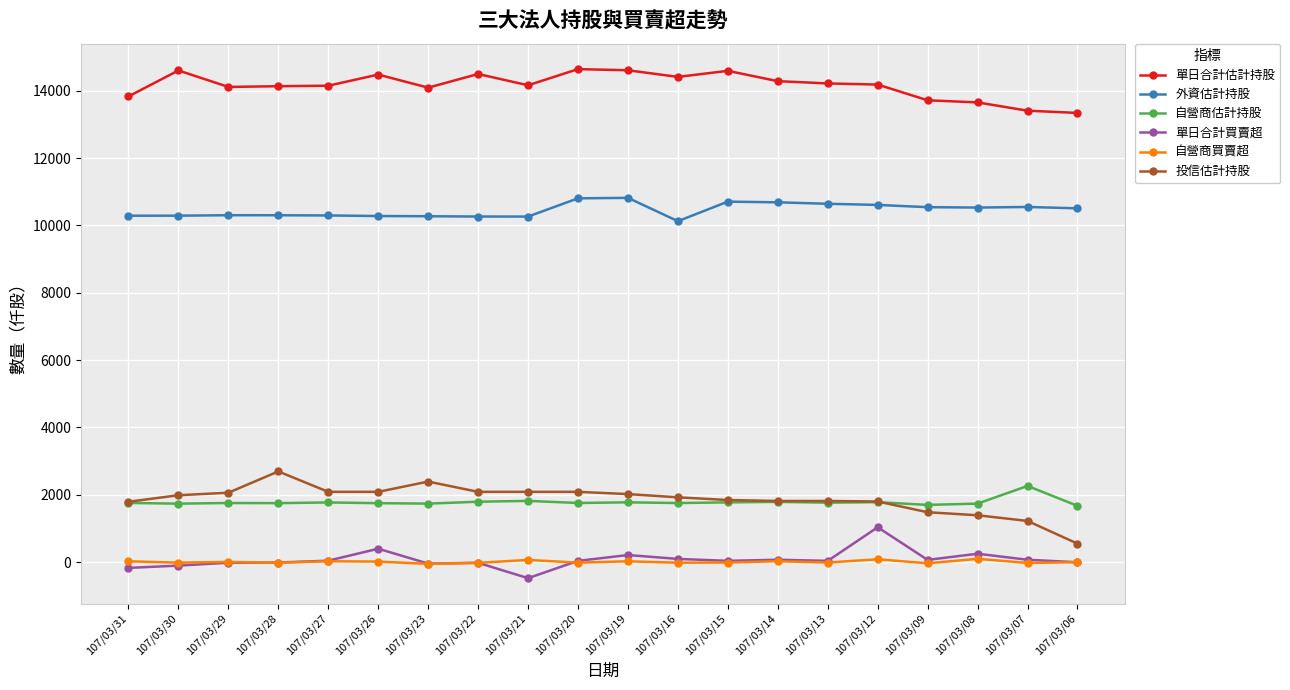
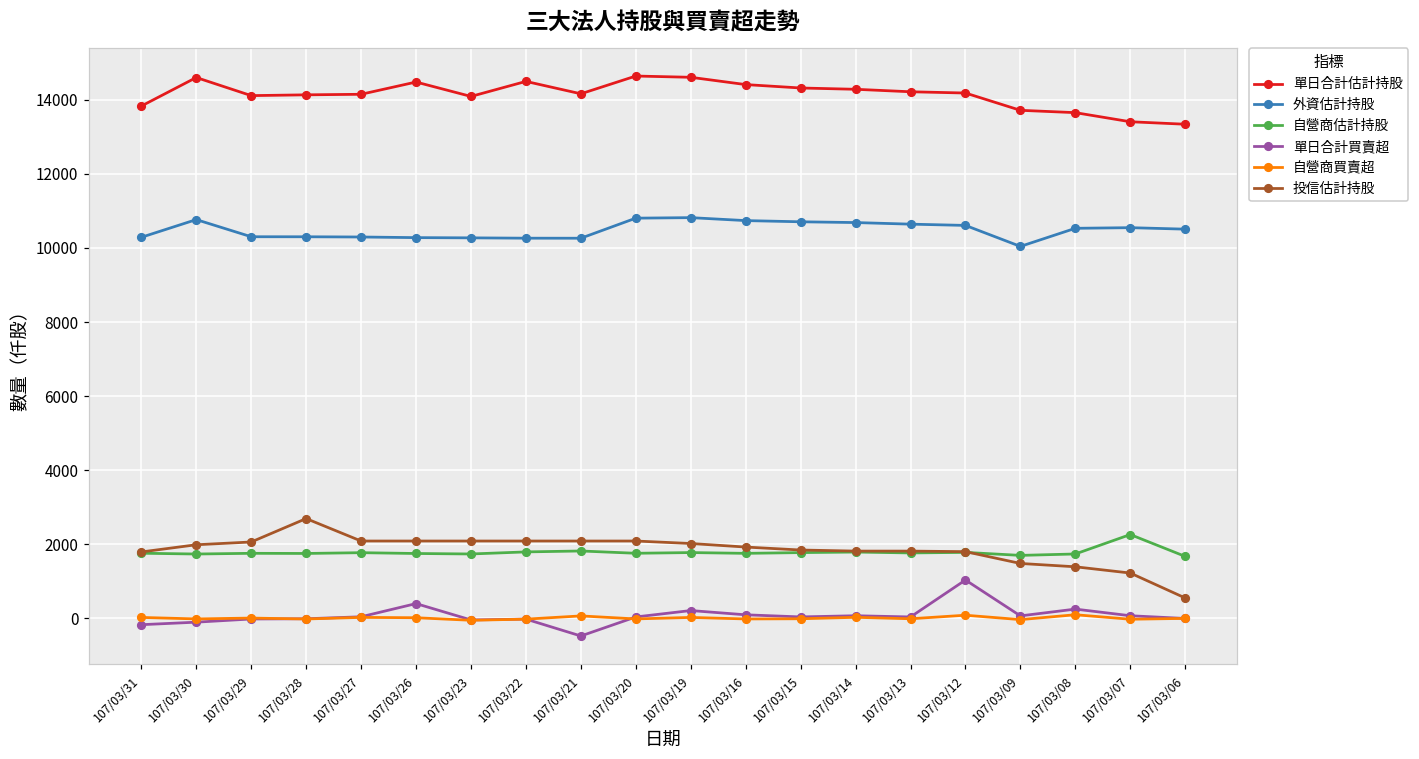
外資估計持股, 107/03/30: 10300 -> 10800
投信估計持股, 107/03/23: 2400 -> 2100
外資估計持股, 107/03/16: 10100 -> 10700
單日合計估計持股, 107/03/15: 14600 -> 14300
外資估計持股, 107/03/09: 10500 -> 10000
